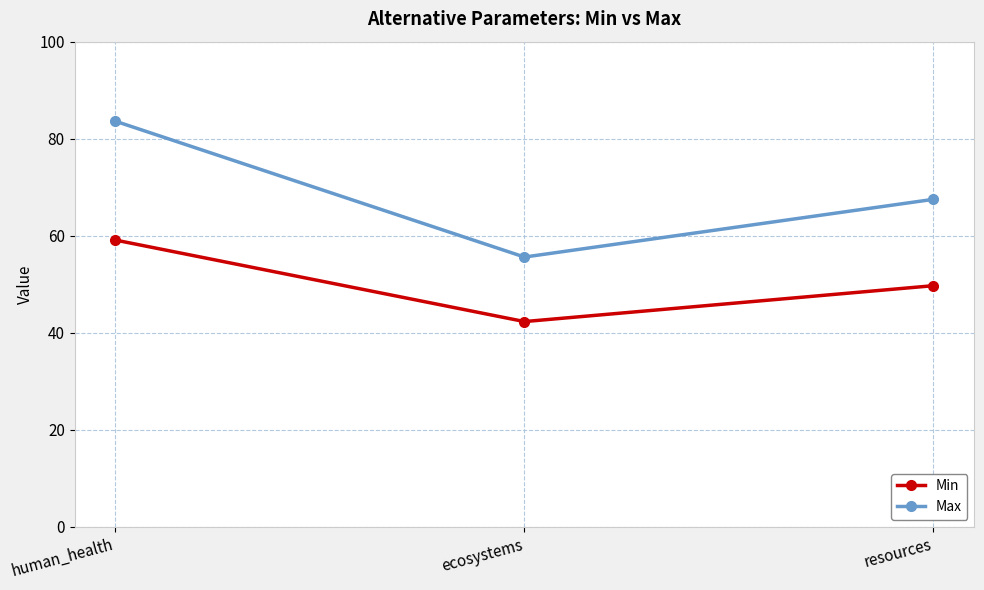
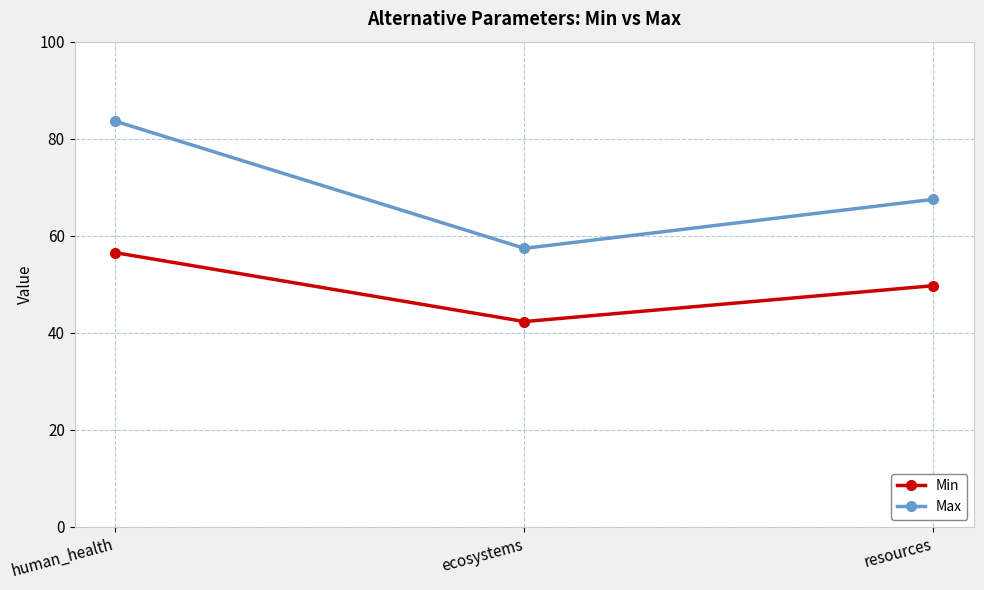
Min, human_health: 59 -> 57
Max, ecosystems: 56 -> 57
